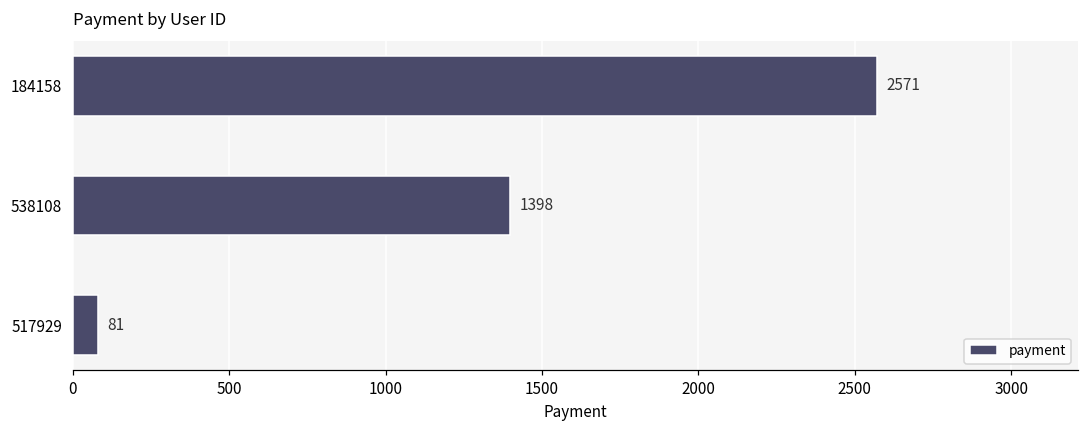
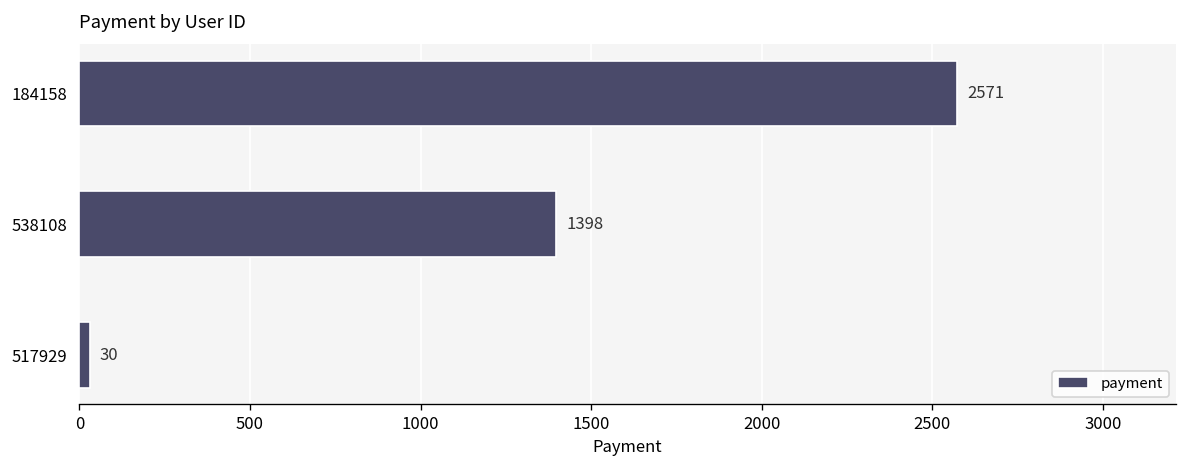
517929: 81 -> 30
